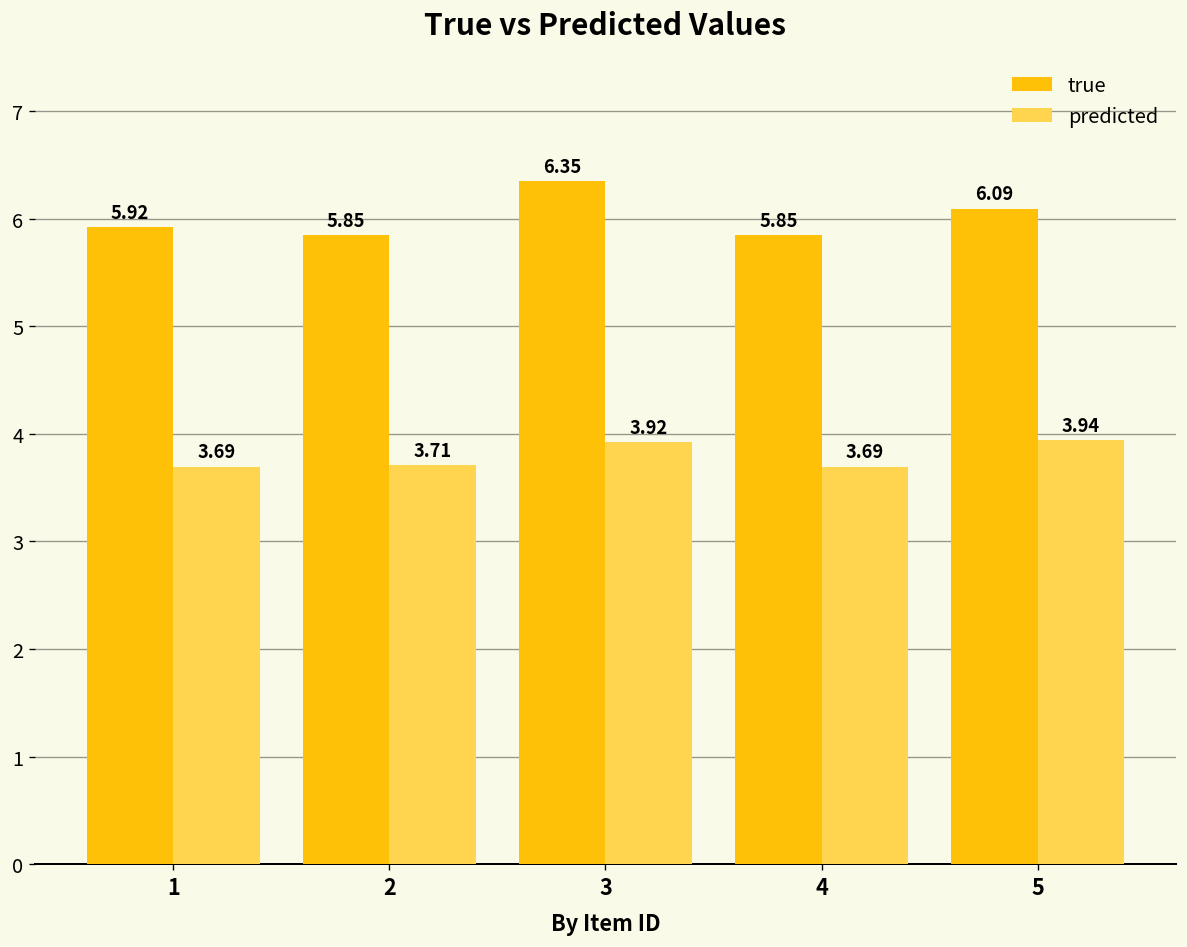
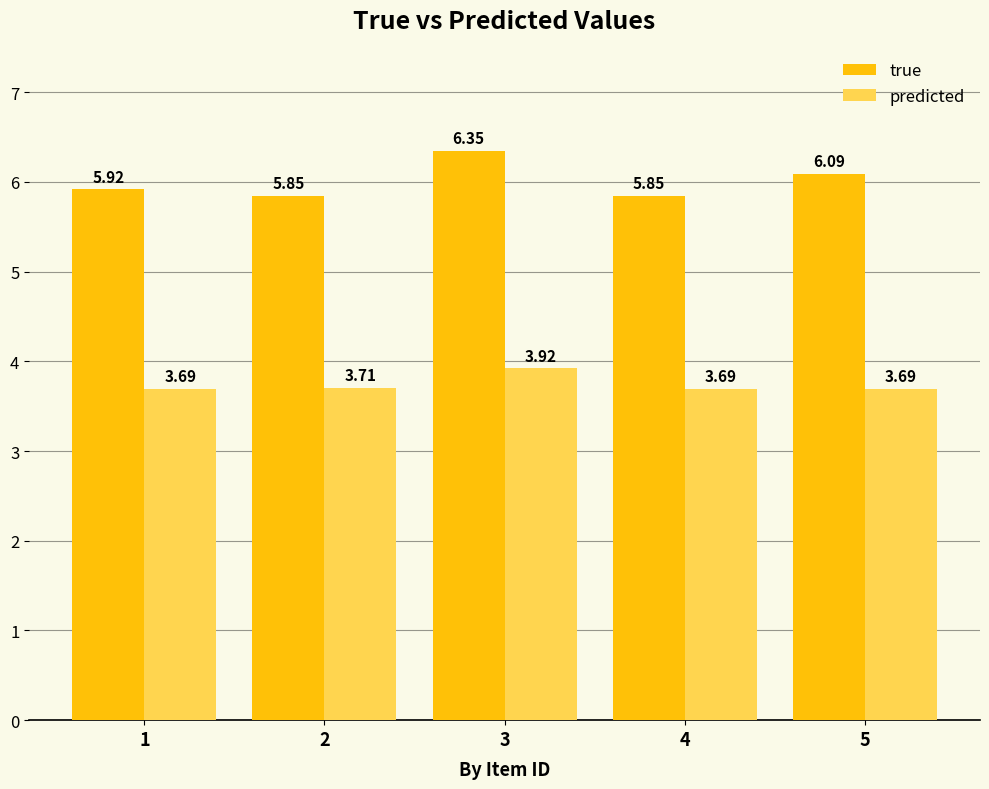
predicted, 5: 3.94 -> 3.69
